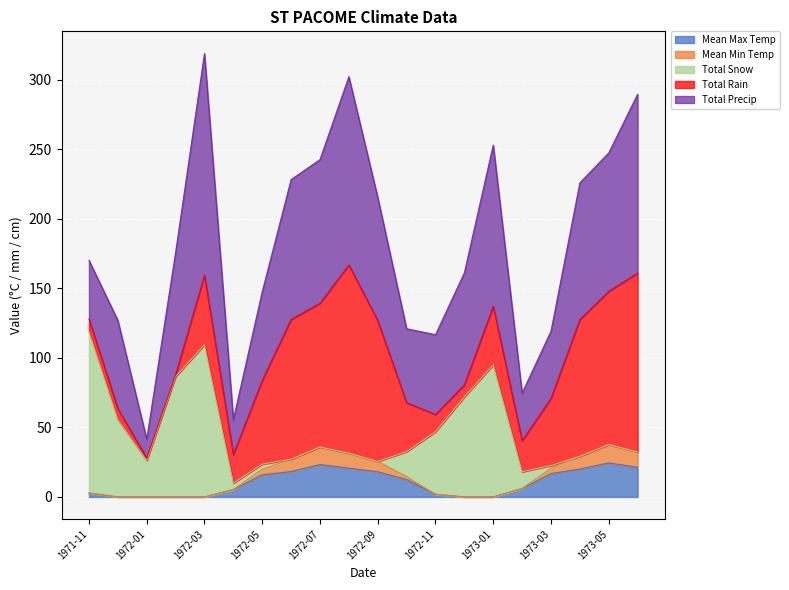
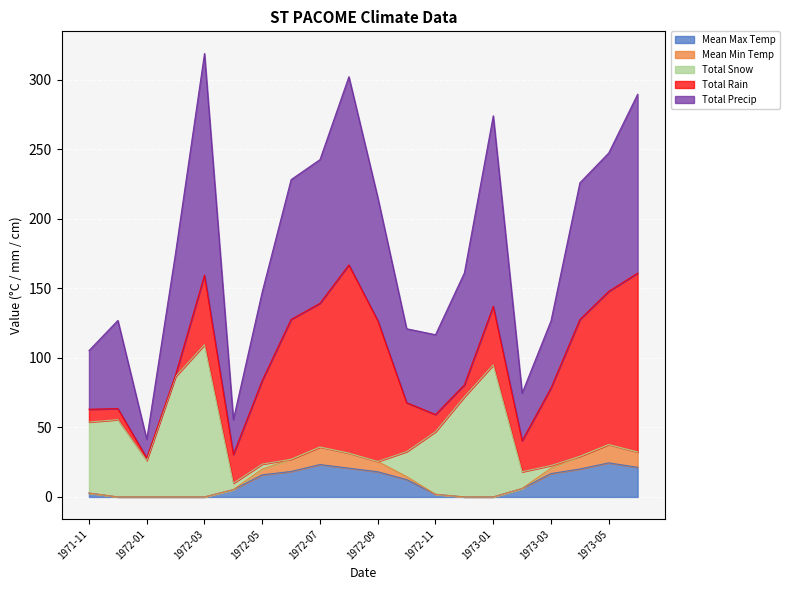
Total Snow, 1971-11: 116 -> 51
Total Precip, 1973-01: 116 -> 137
Total Rain, 1973-03: 48 -> 56
